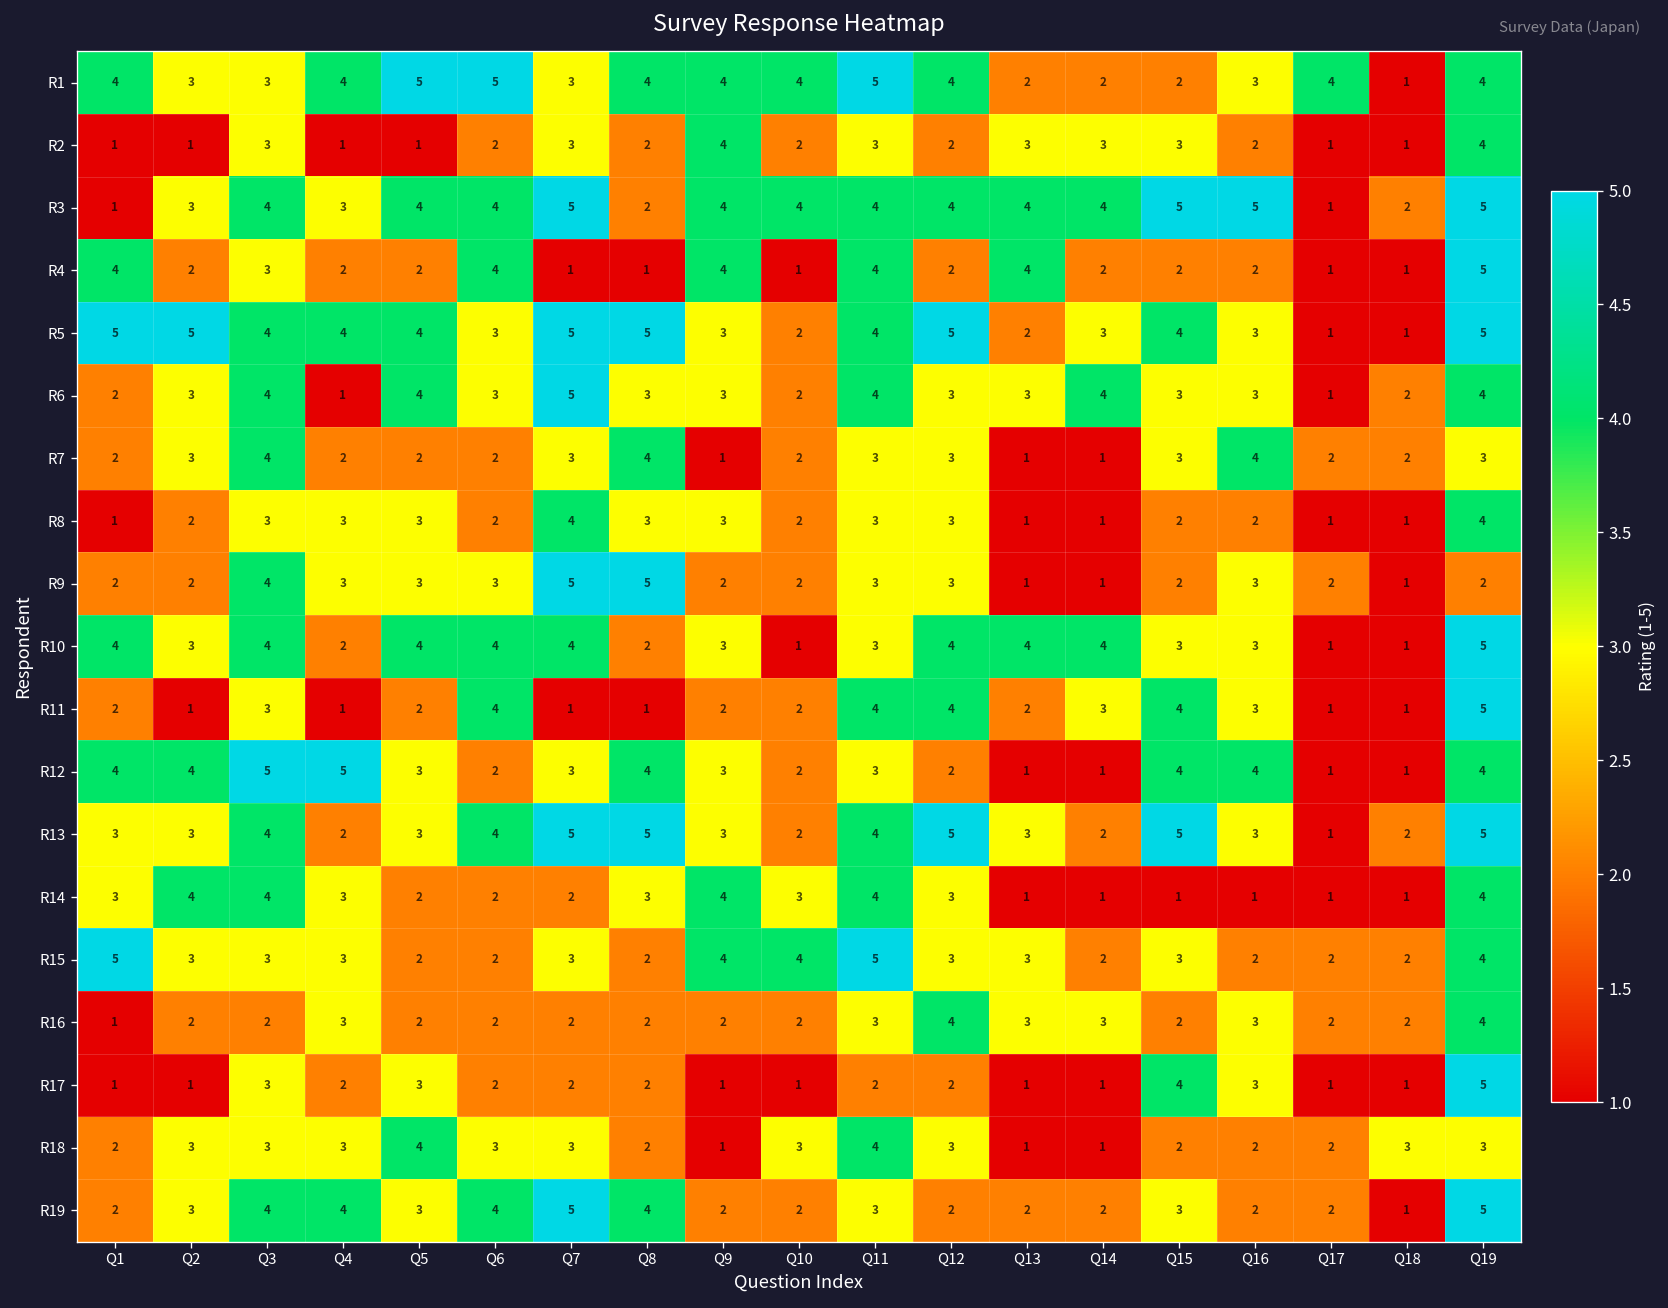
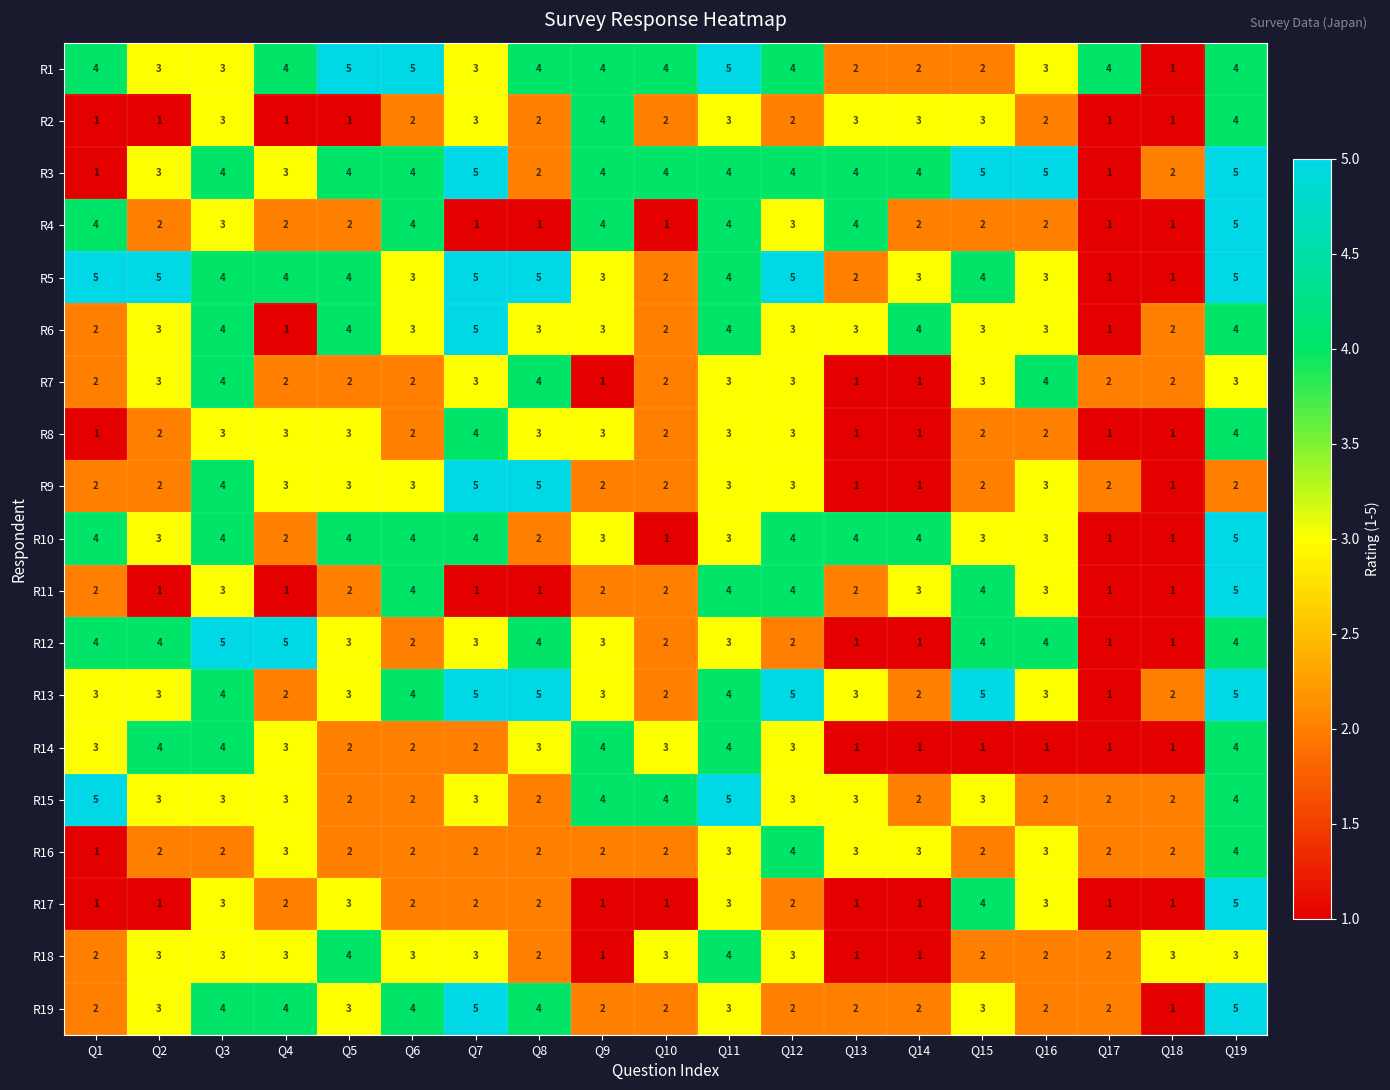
R4, Q12: 2 -> 3
R17, Q11: 2 -> 3
